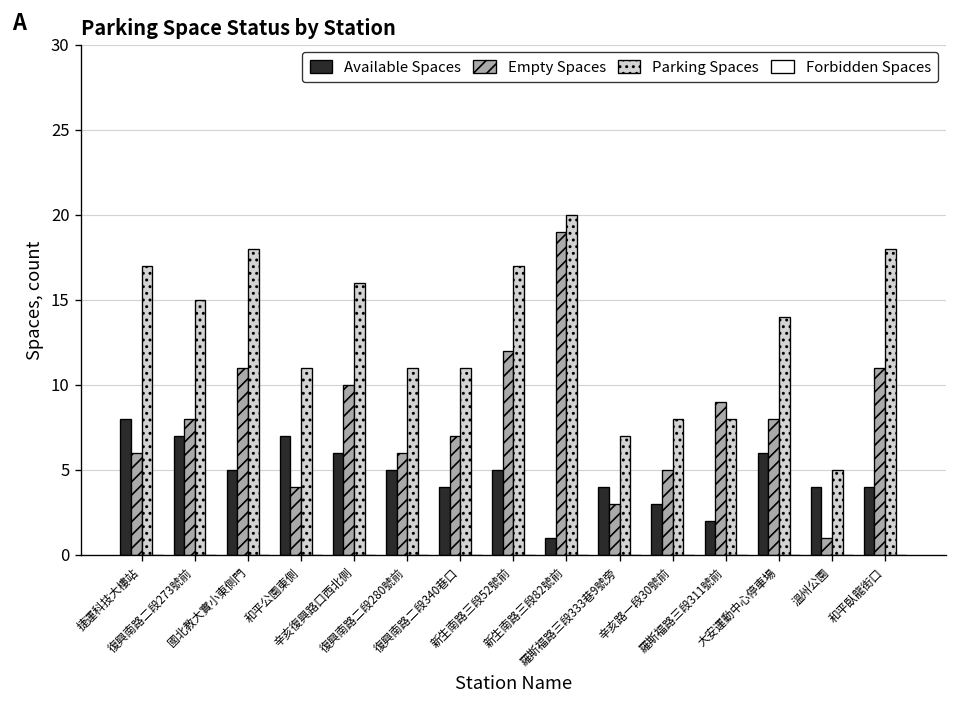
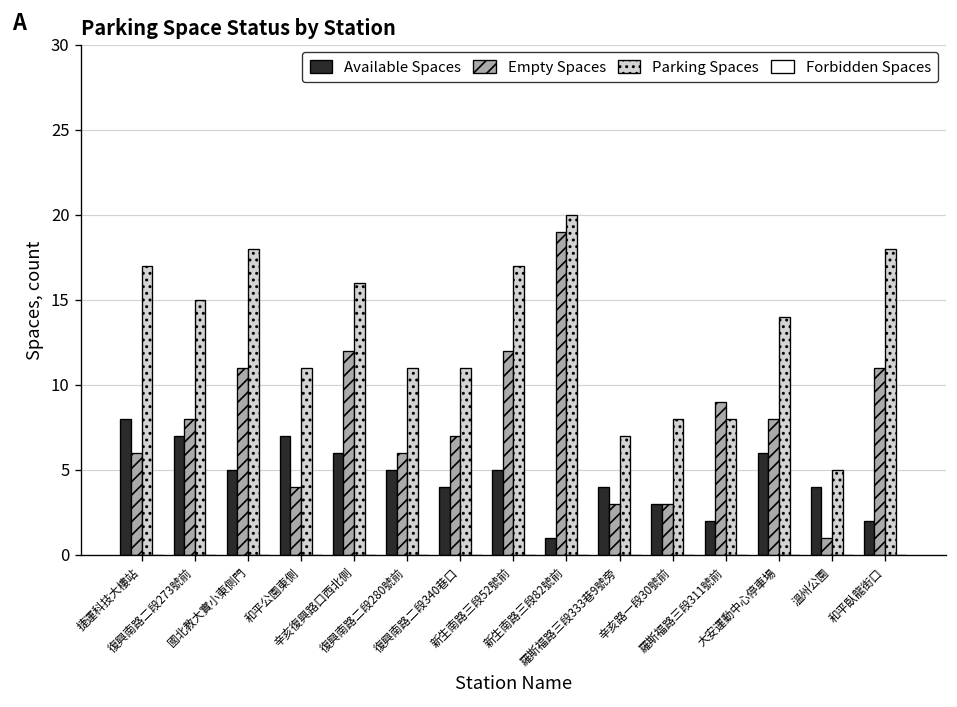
Empty Spaces, 辛亥復興路口西北側: 10 -> 12
Empty Spaces, 辛亥路一段30號前: 5 -> 3
Available Spaces, 和平臥龍街口: 4 -> 2
